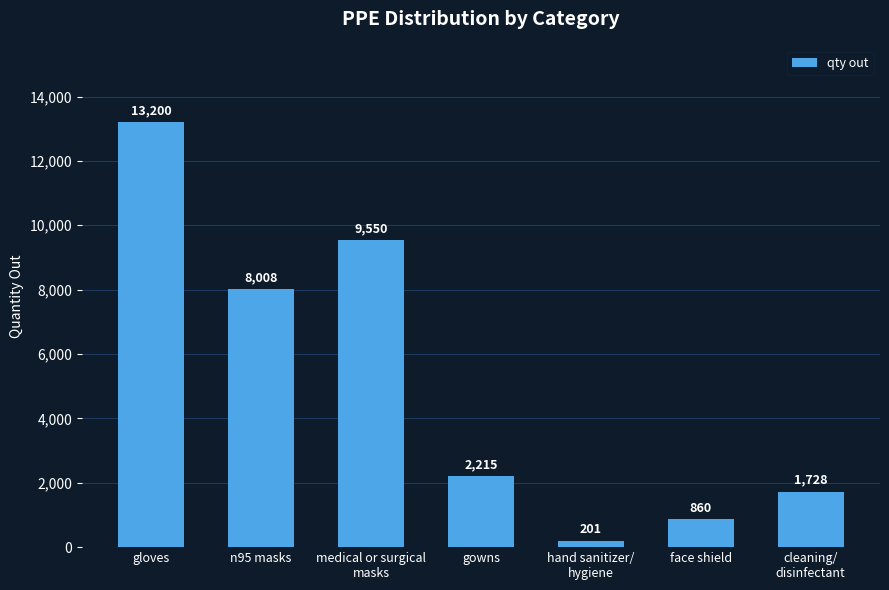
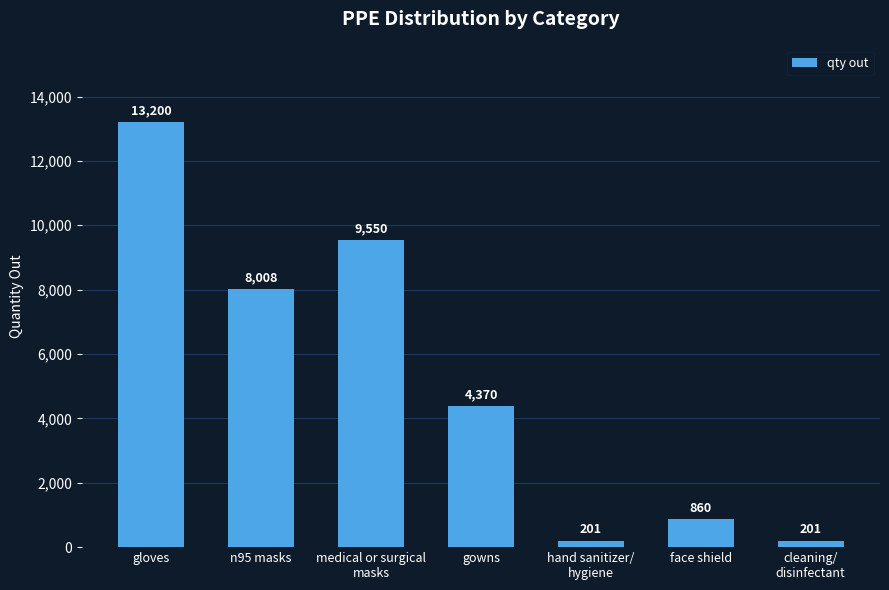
gowns: 2,215 -> 4,370
cleaning/ disinfectant: 1,728 -> 201
